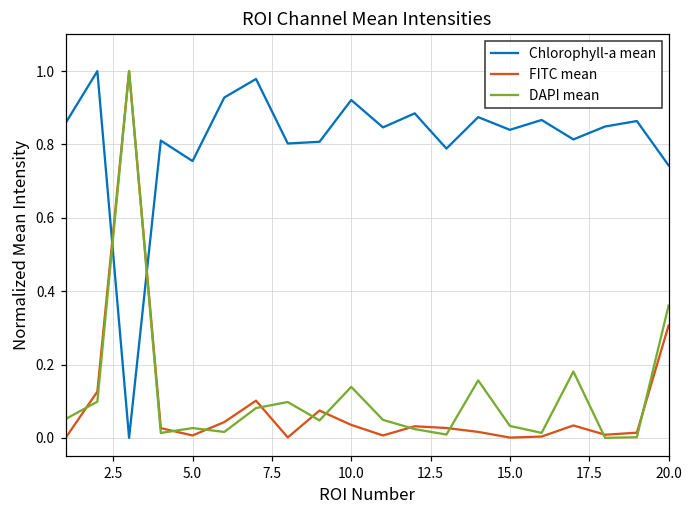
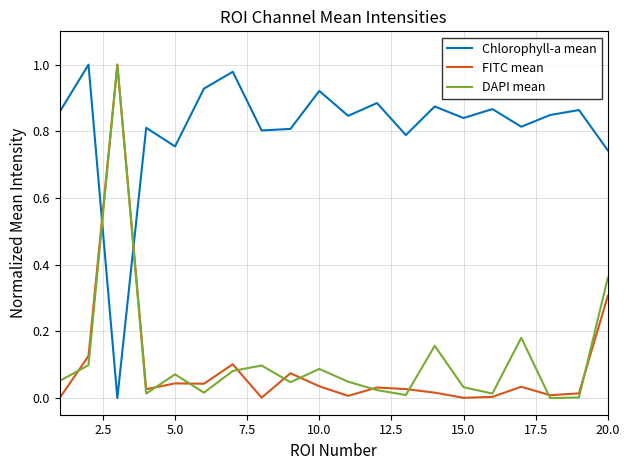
FITC mean, 5.0: 0.01 -> 0.04
DAPI mean, 5.0: 0.03 -> 0.07
DAPI mean, 10.0: 0.14 -> 0.09
